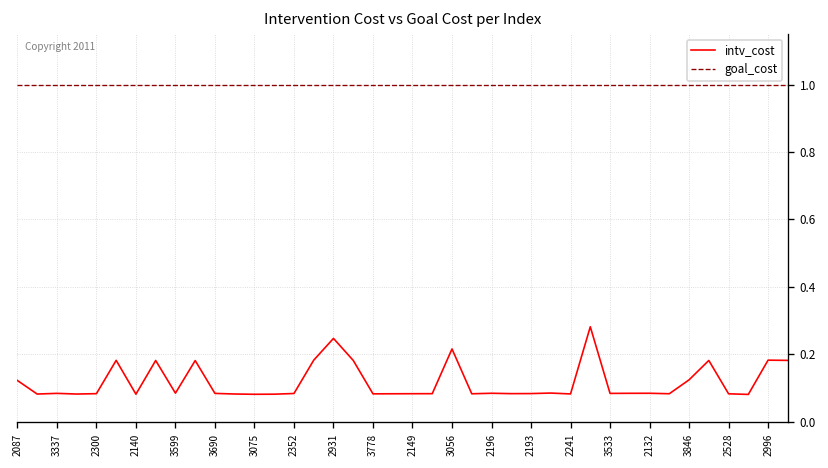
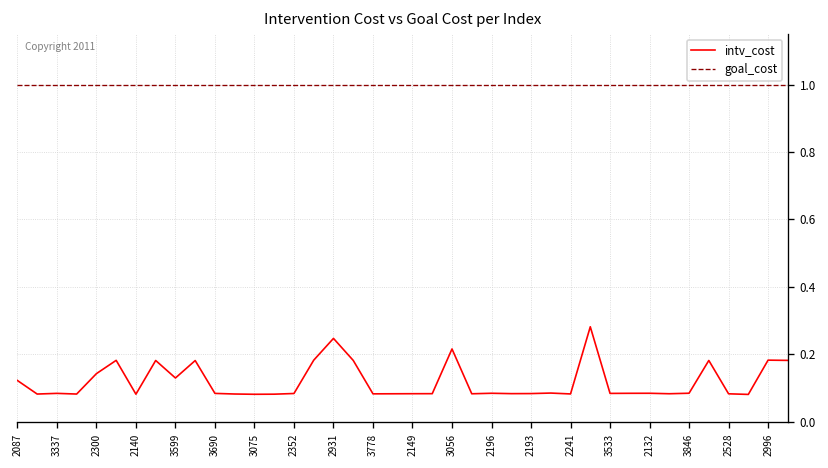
intv_cost, 2300: 0.08 -> 0.14
intv_cost, 3599: 0.09 -> 0.13
intv_cost, 3846: 0.12 -> 0.08
